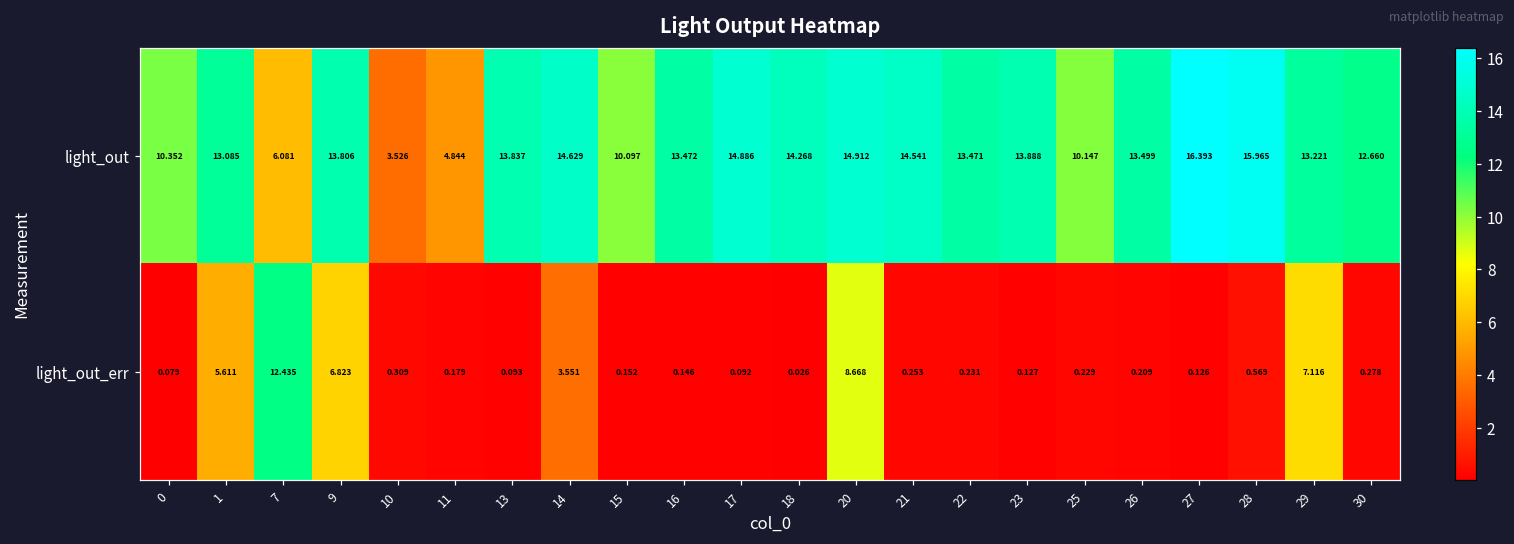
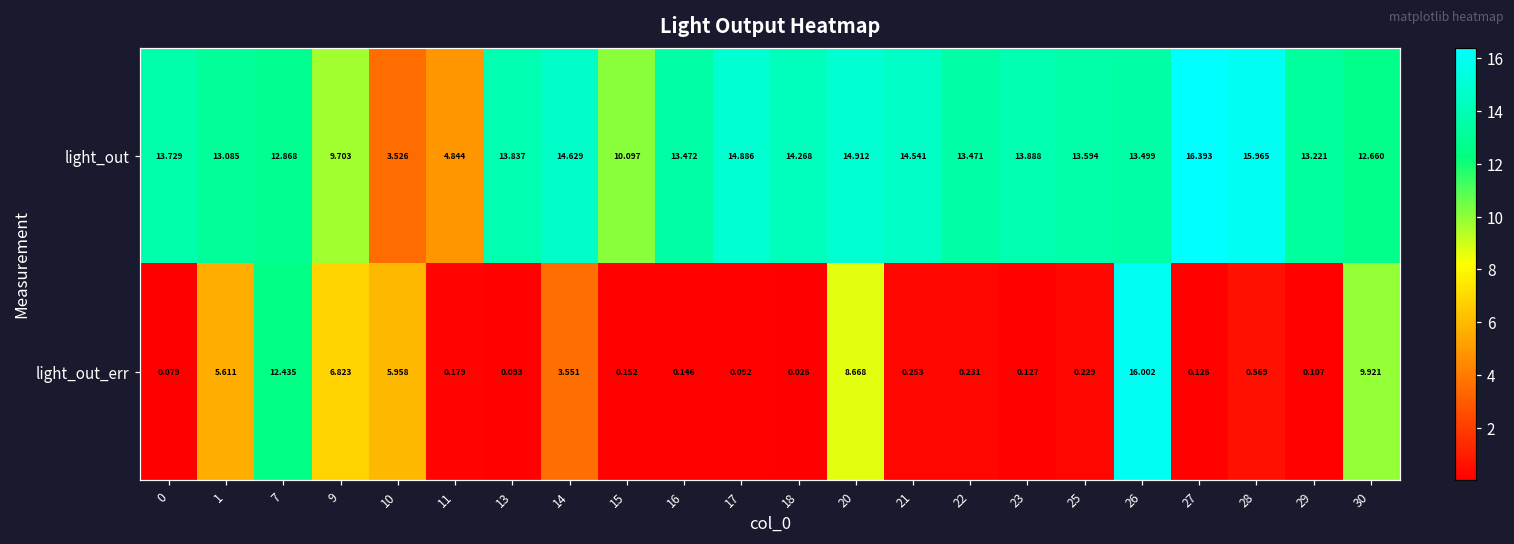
light_out, 0: 10.352 -> 13.729
light_out, 7: 6.081 -> 12.868
light_out, 9: 13.806 -> 9.703
light_out, 25: 10.147 -> 13.594
light_out_err, 10: 0.309 -> 5.958
light_out_err, 26: 0.209 -> 16.002
light_out_err, 29: 7.116 -> 0.107
light_out_err, 30: 0.278 -> 9.921
